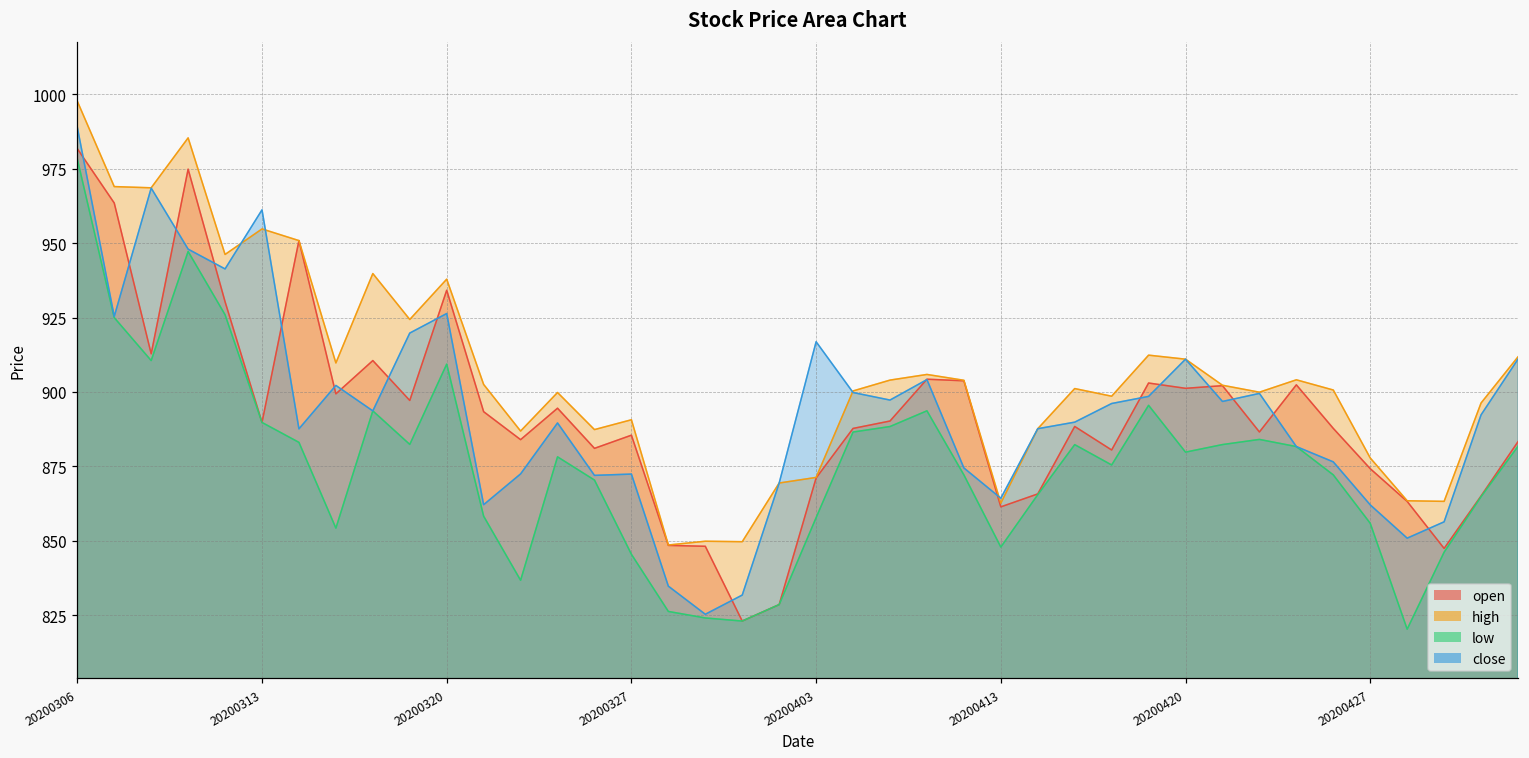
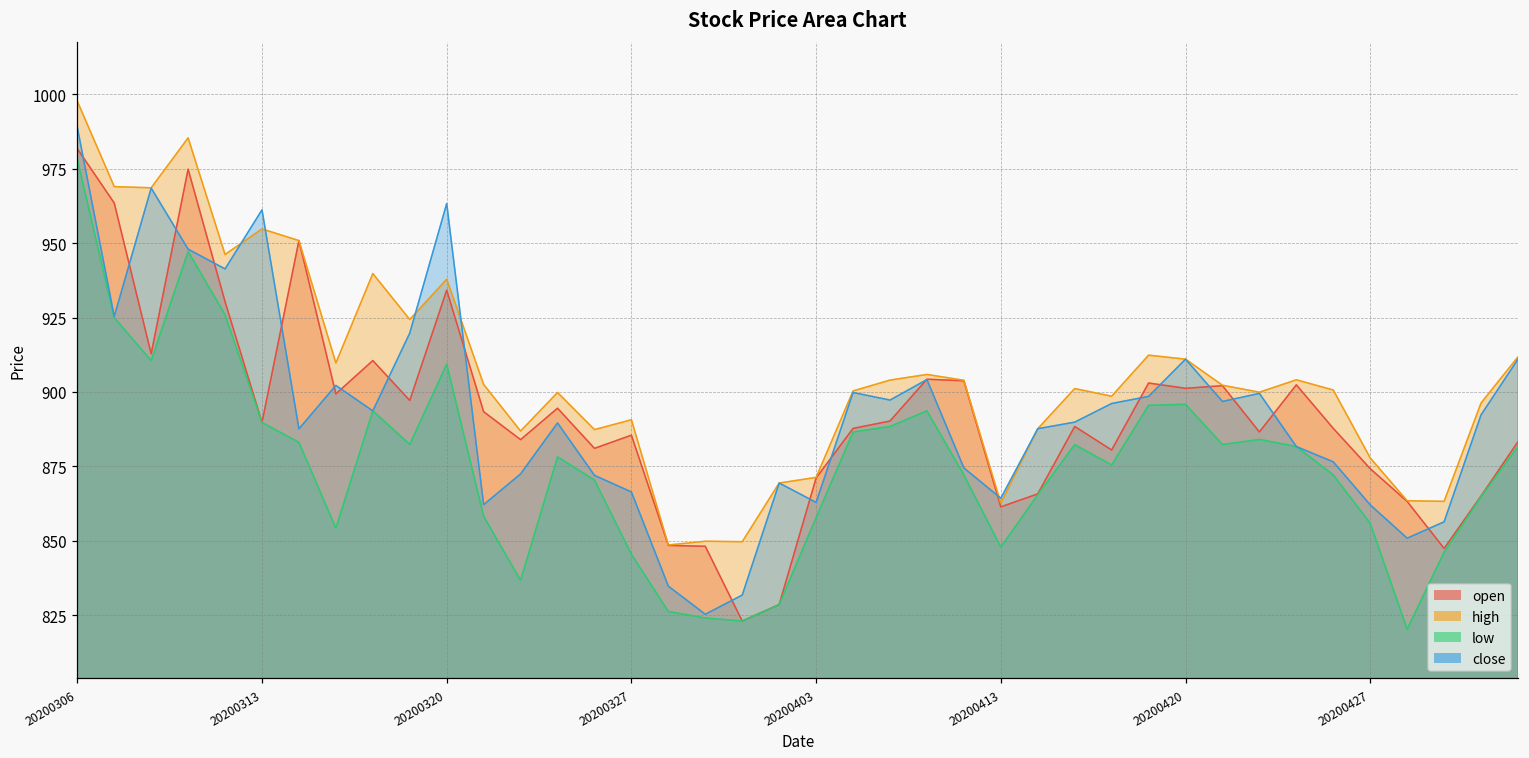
close, 20200320: 926 -> 963
close, 20200327: 872 -> 866
close, 20200403: 917 -> 863
low, 20200420: 880 -> 896
